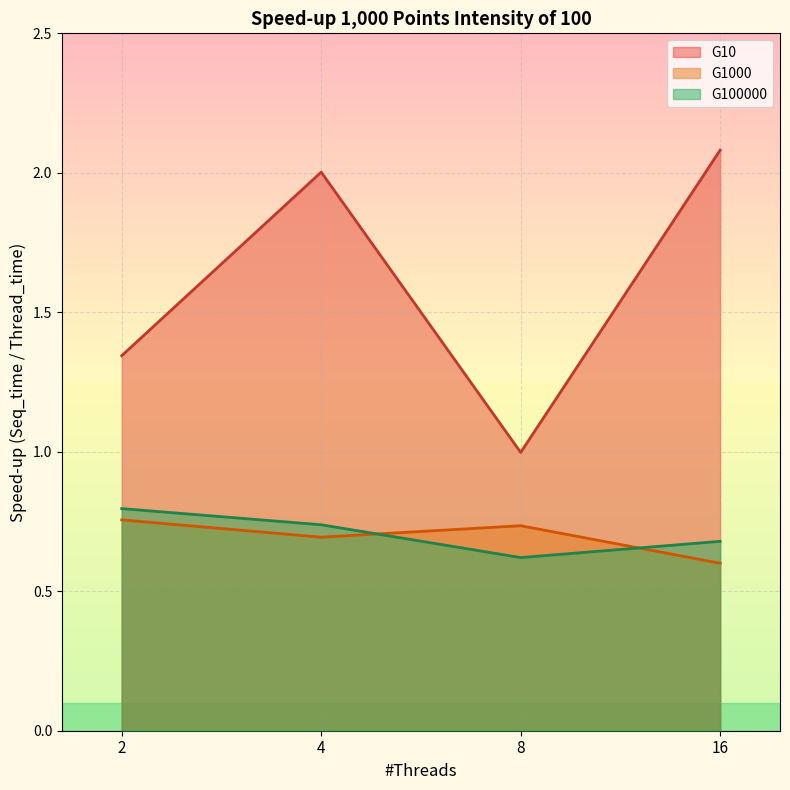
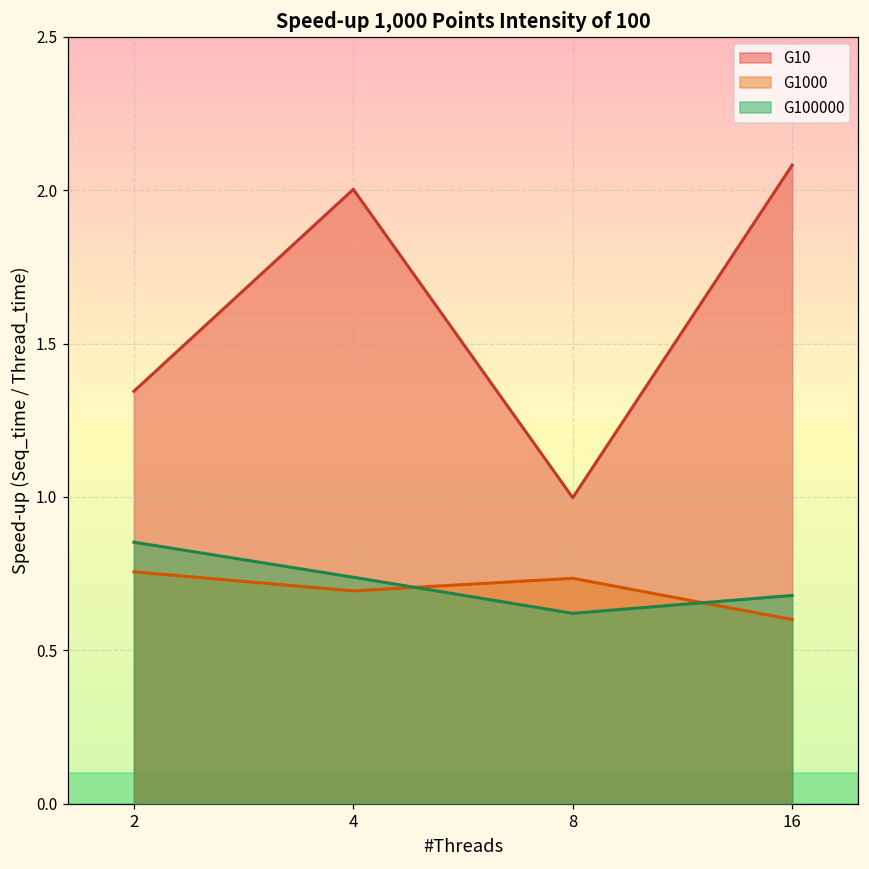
G100000, 2: 0.80 -> 0.85
